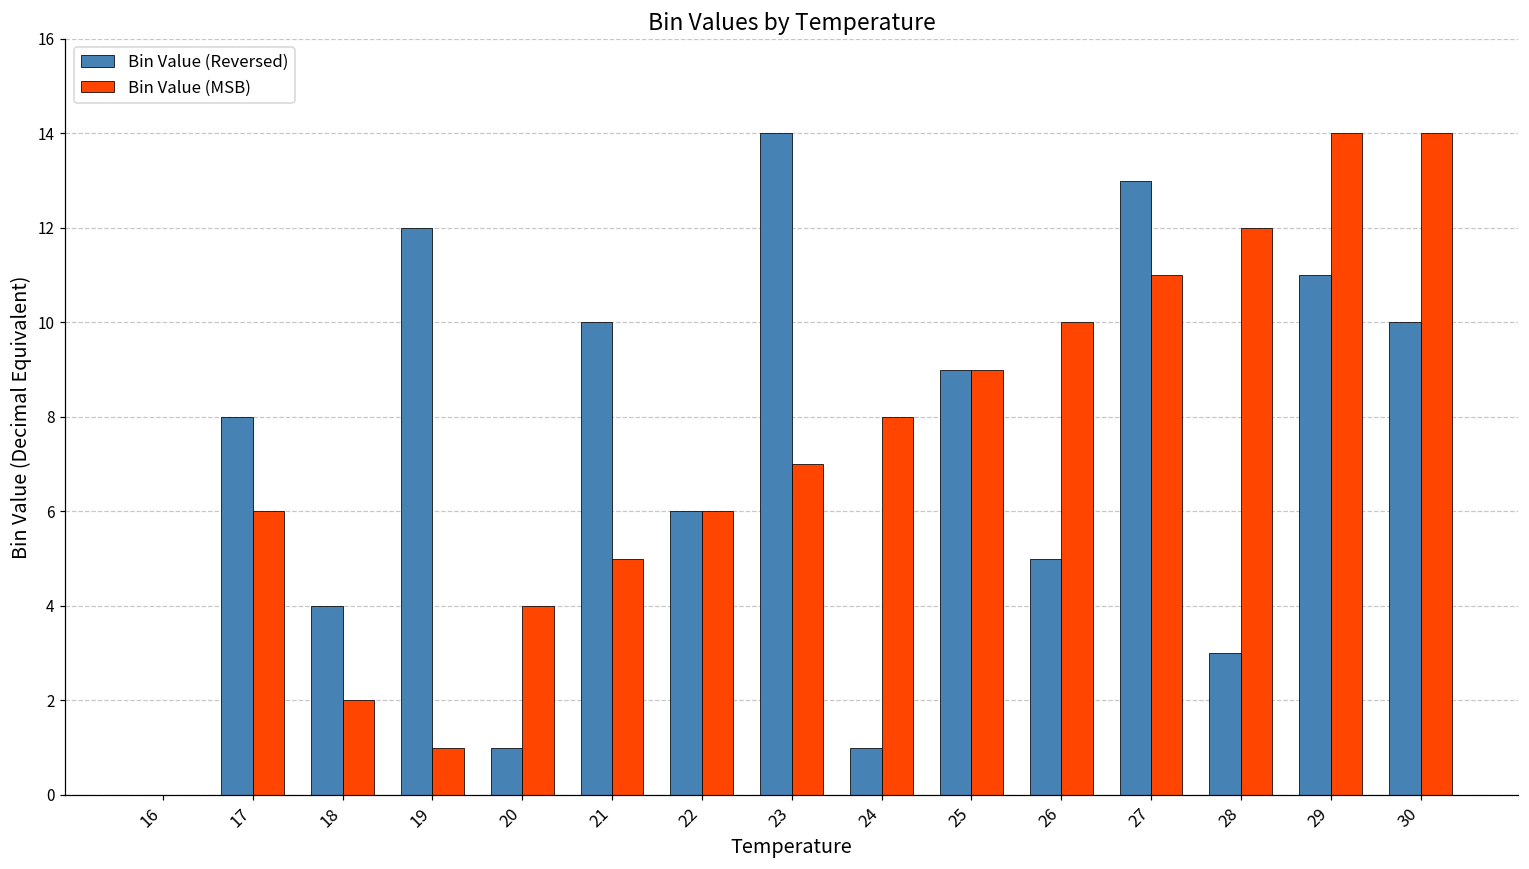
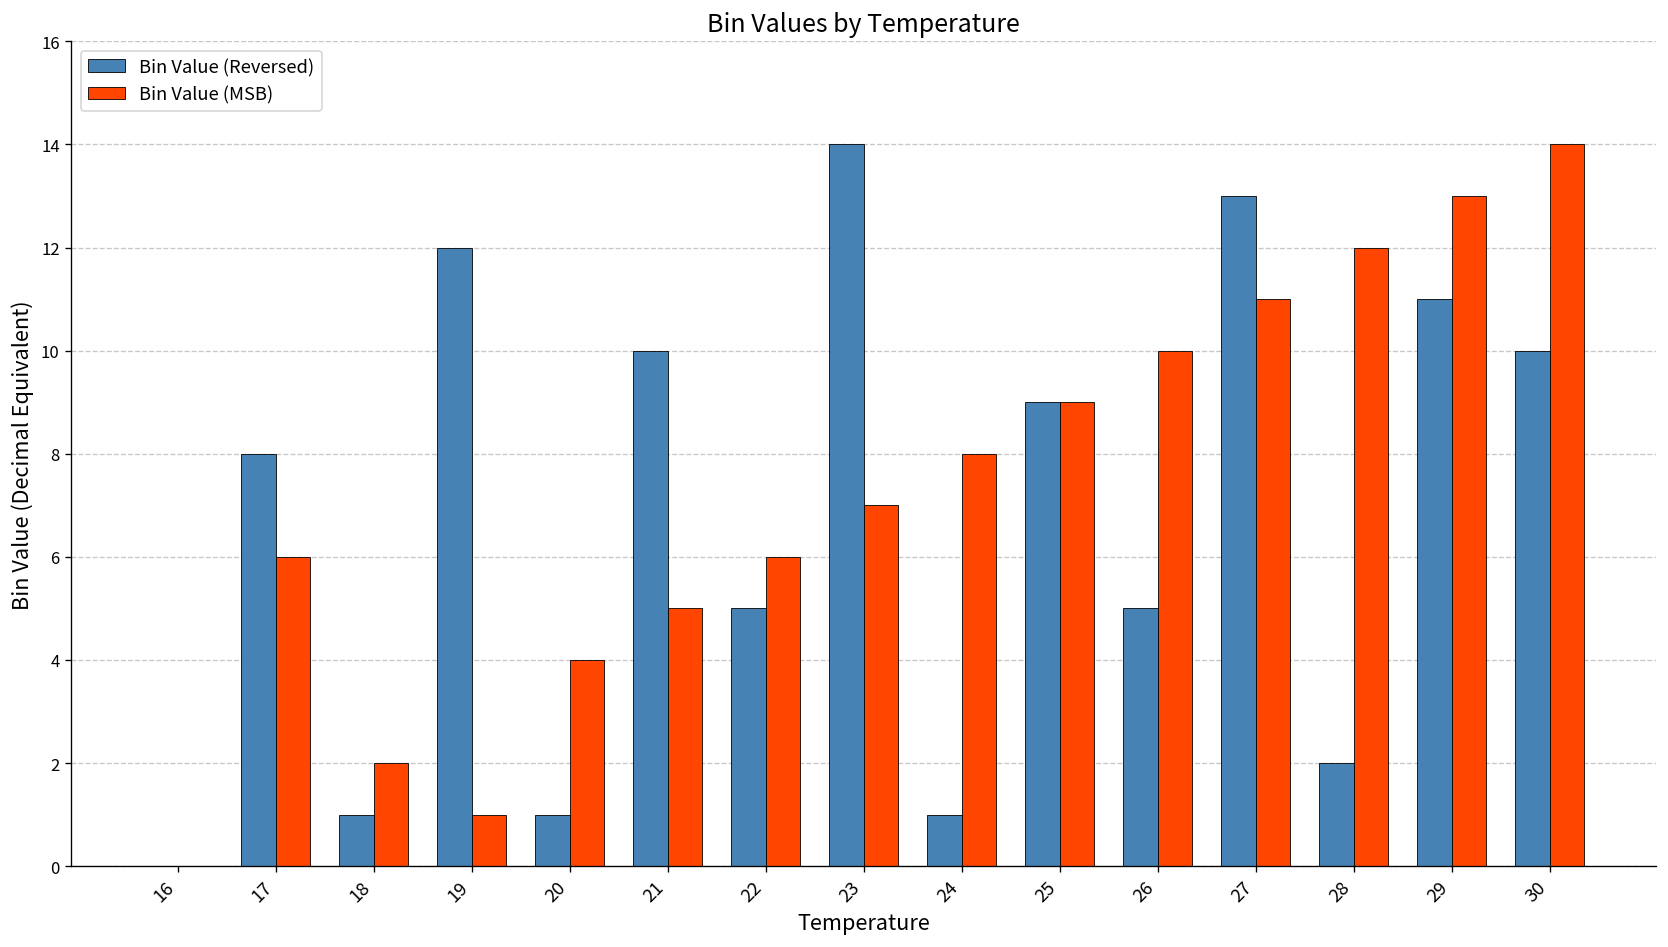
Bin Value (Reversed), 18: 4 -> 1
Bin Value (Reversed), 22: 6 -> 5
Bin Value (Reversed), 28: 3 -> 2
Bin Value (MSB), 29: 14 -> 13
